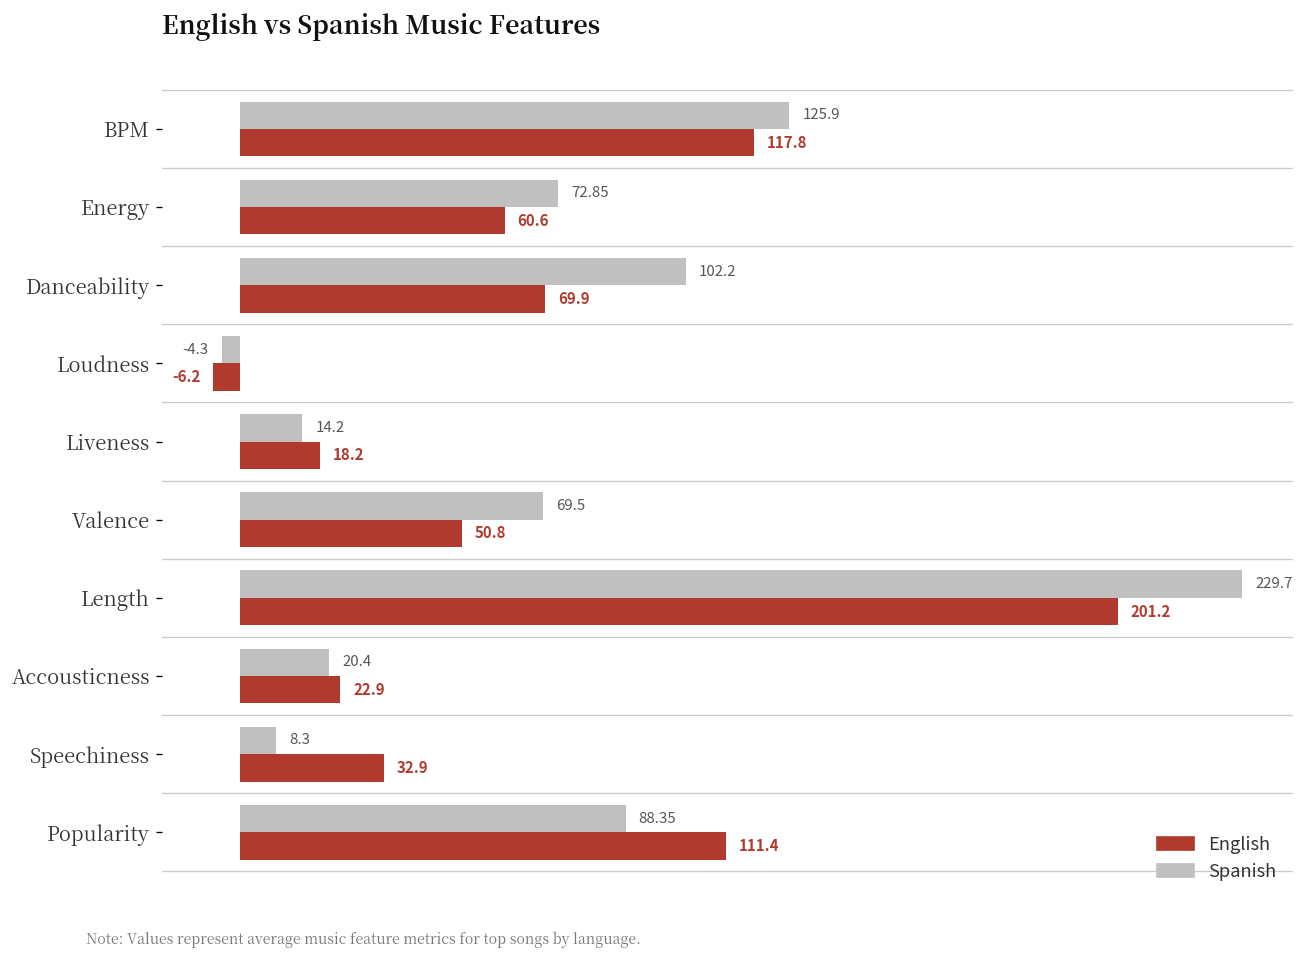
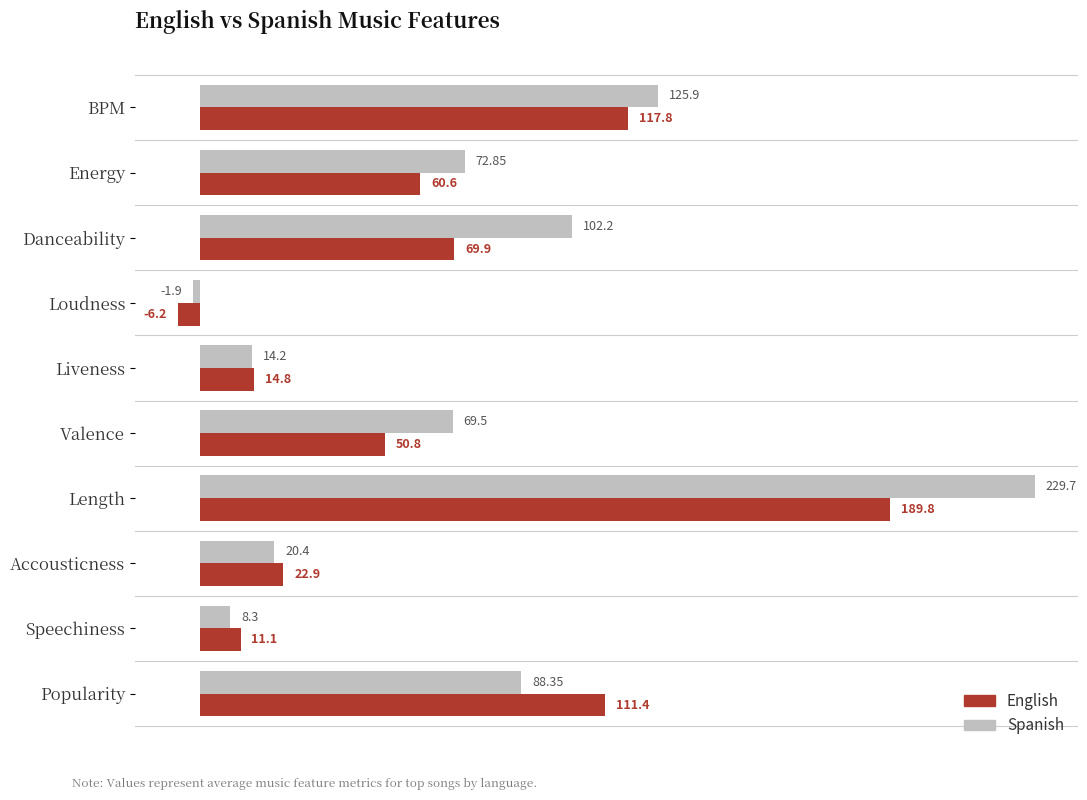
Spanish, Loudness: -4.3 -> -1.9
English, Liveness: 18.2 -> 14.8
English, Length: 201.2 -> 189.8
English, Speechiness: 32.9 -> 11.1
